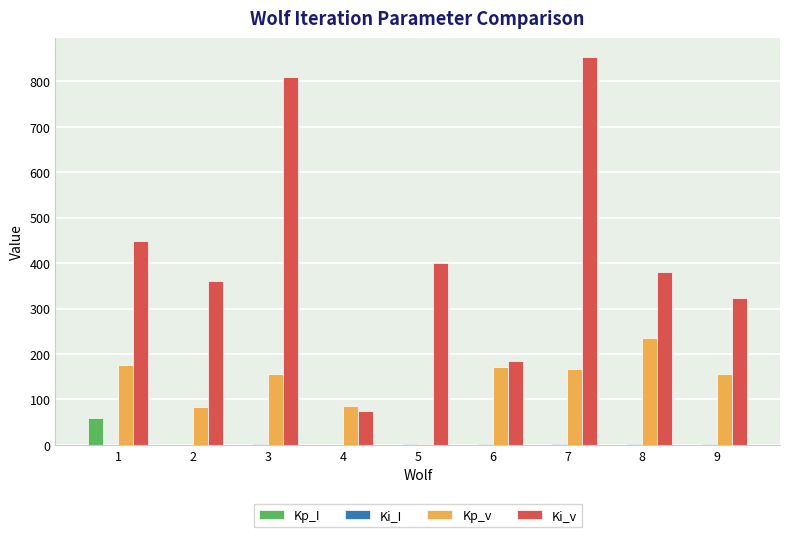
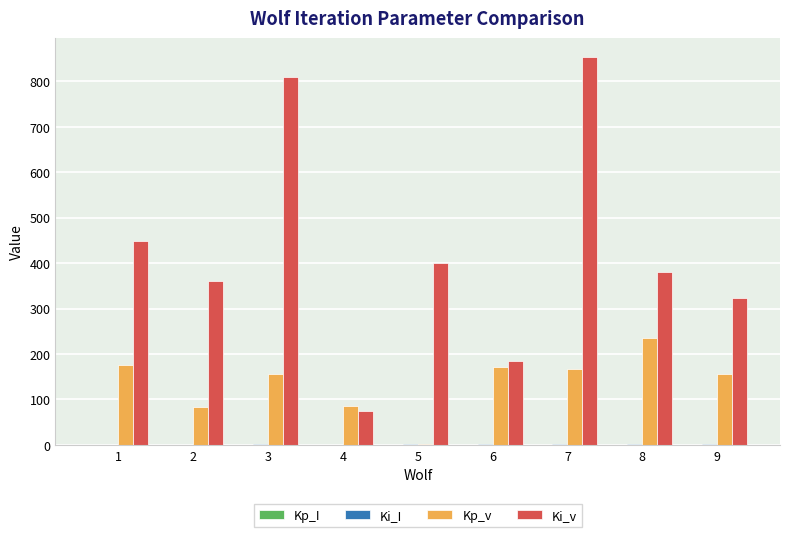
Kp_I, 1: 60 -> 0
